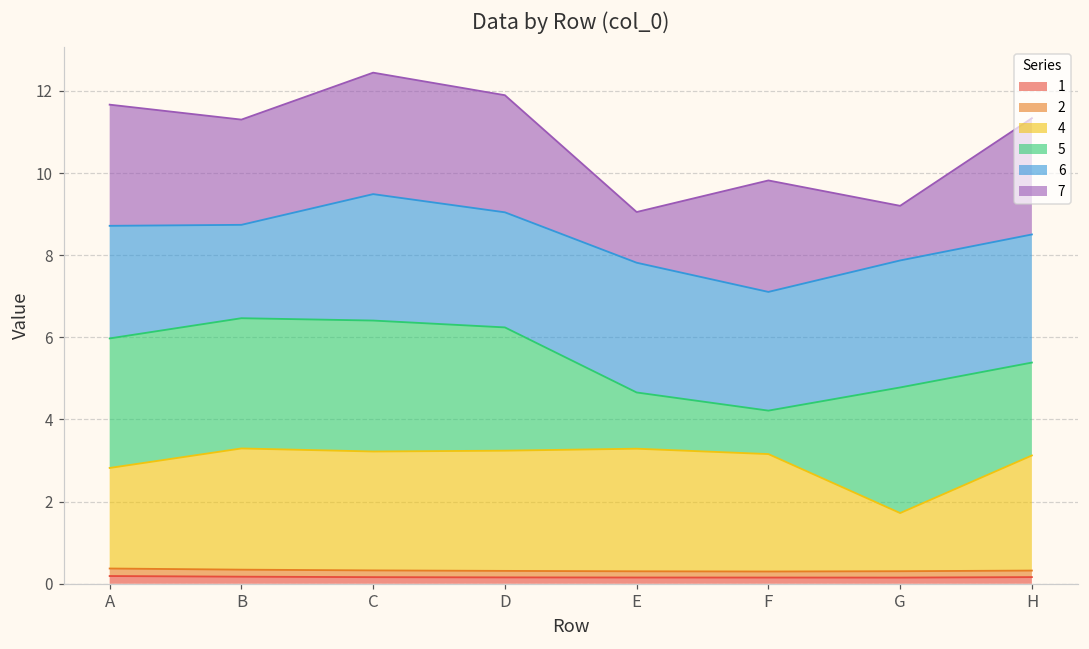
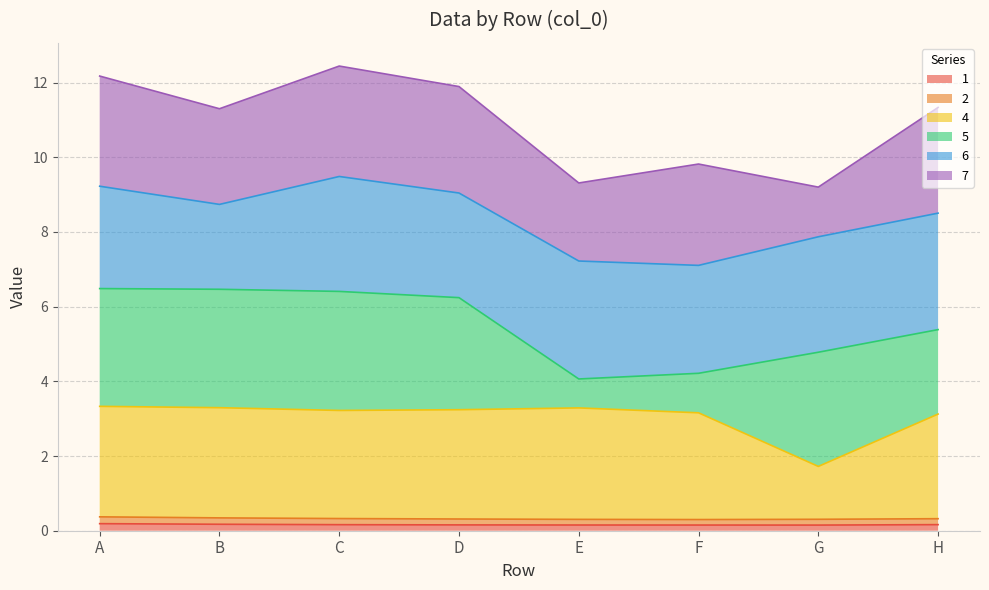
4, A: 2.4 -> 3.0
5, E: 1.4 -> 0.8
7, E: 1.2 -> 2.1
